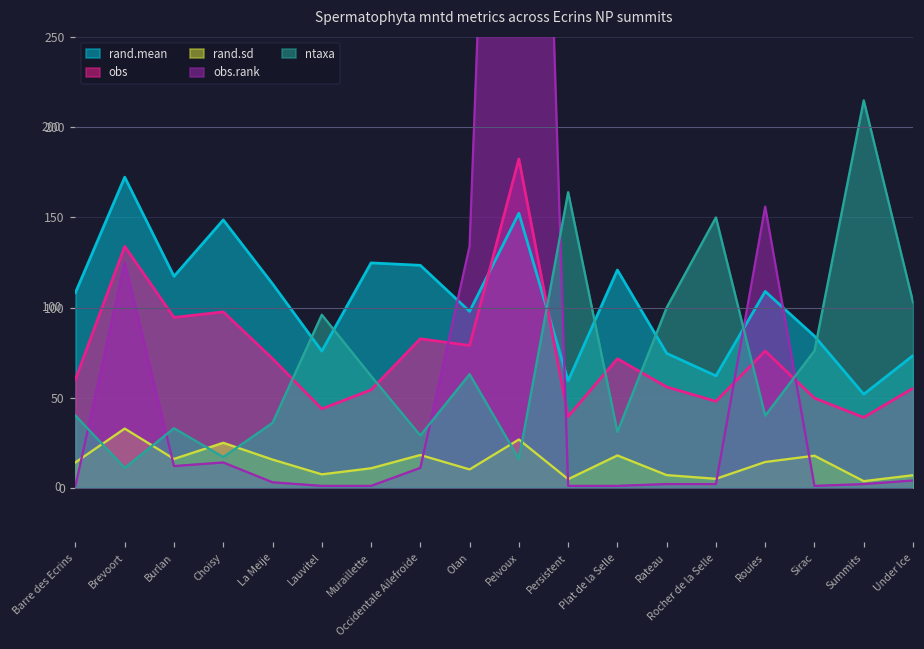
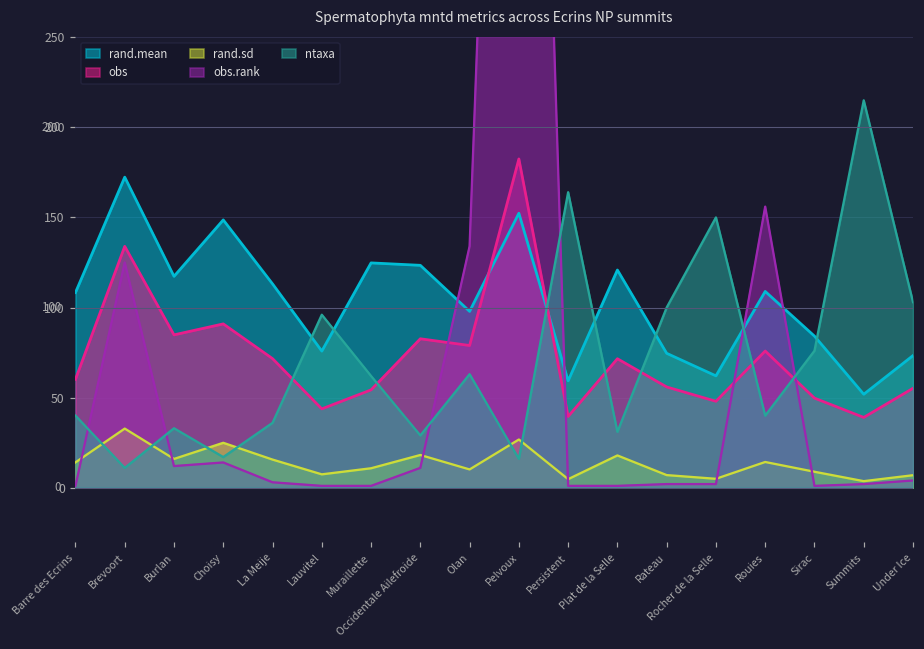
obs, Burlan: 94 -> 85
obs, Choisy: 98 -> 91
rand.sd, Sirac: 18 -> 9
